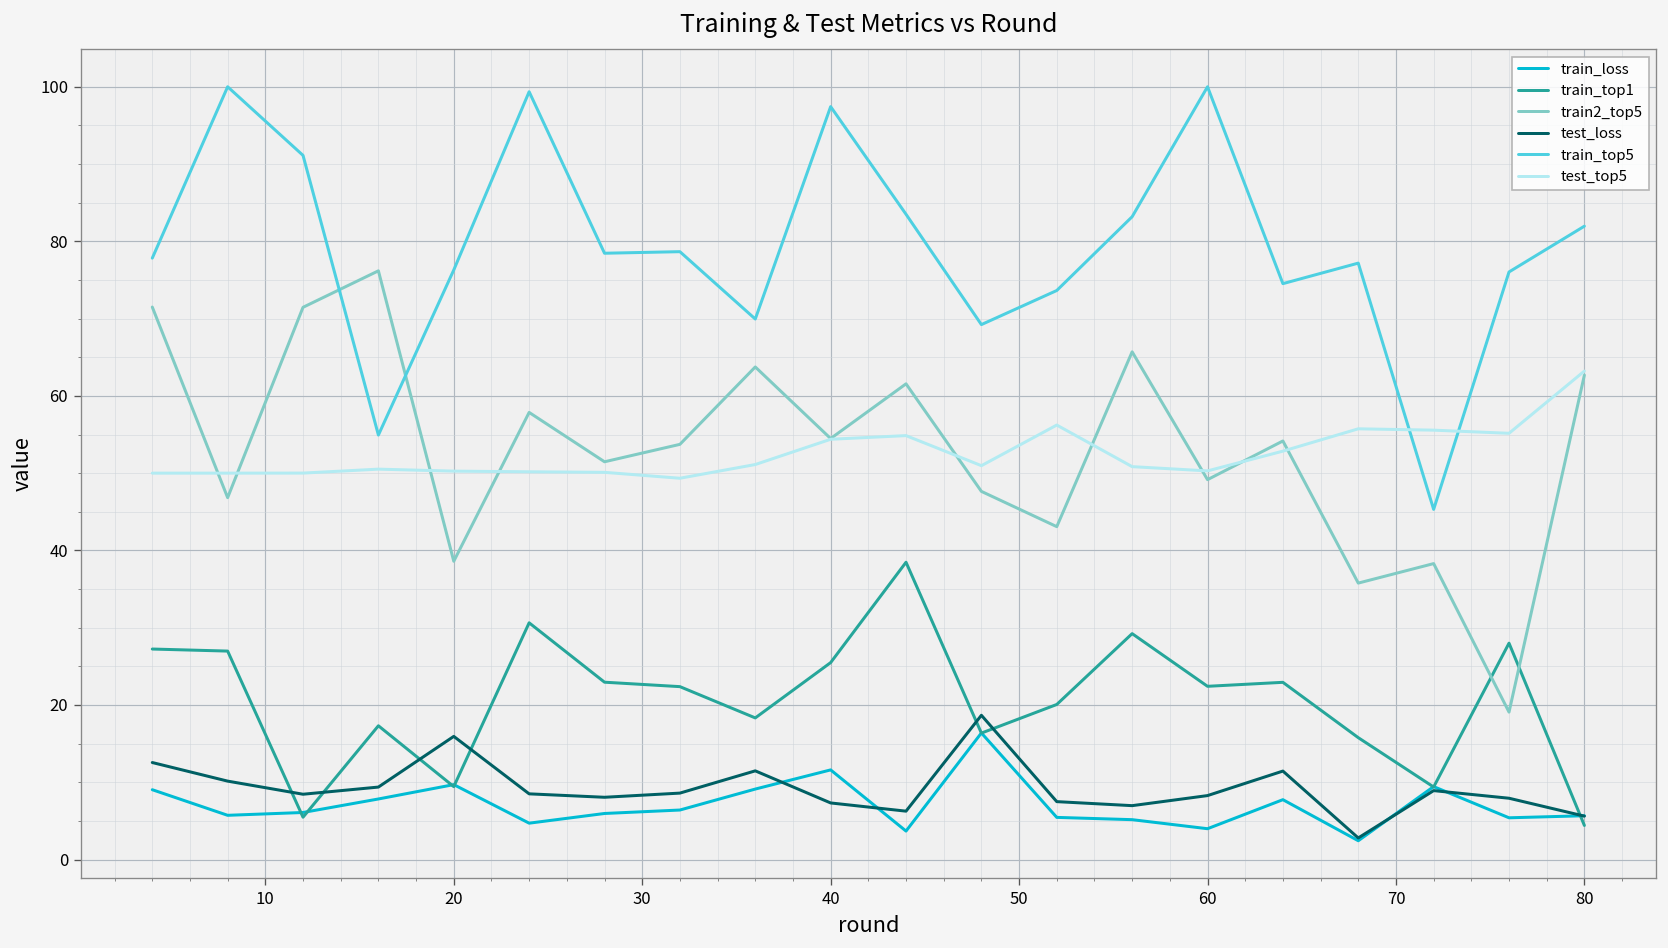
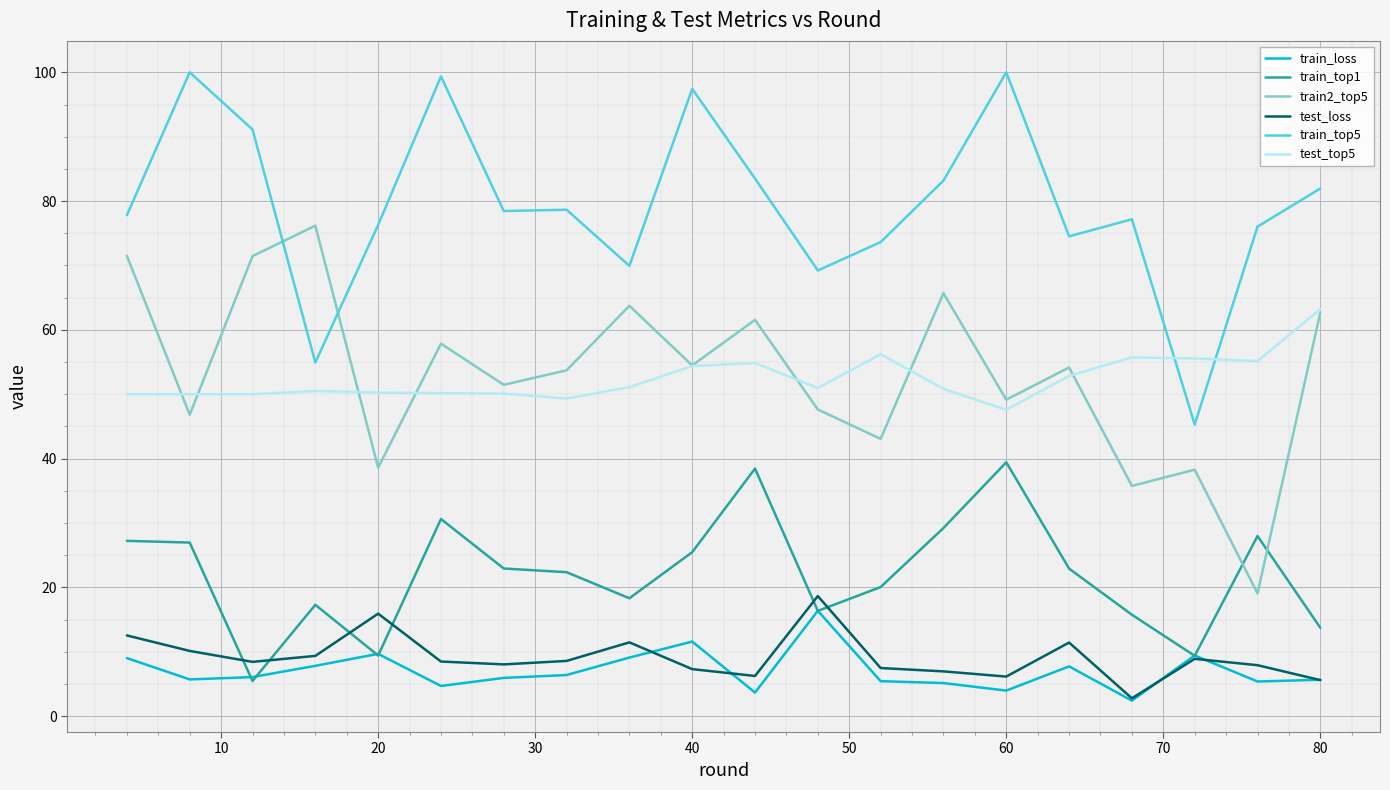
train_top1, 60: 22 -> 39
test_loss, 60: 8 -> 6
test_top5, 60: 50 -> 48
train_top1, 80: 4 -> 14
